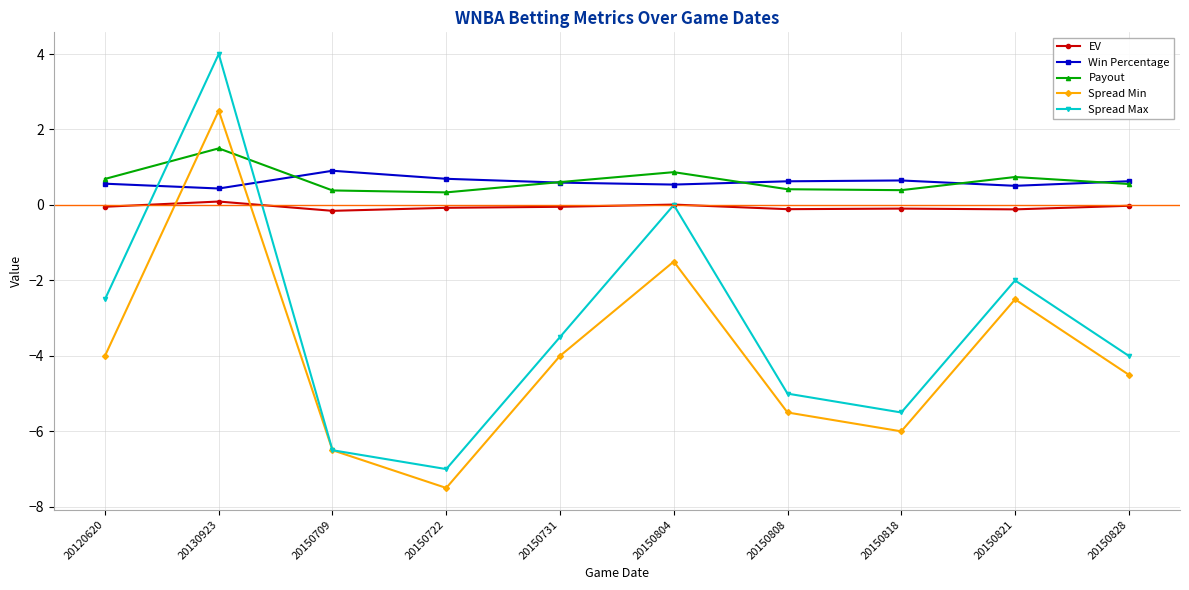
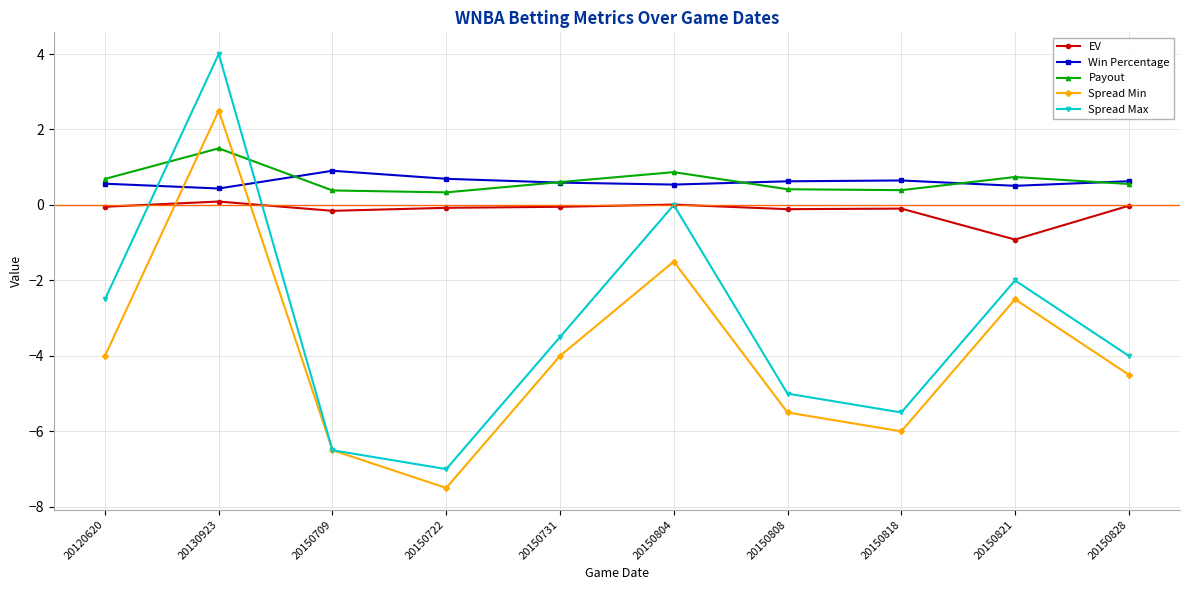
EV, 20150821: -0.1 -> -0.9
